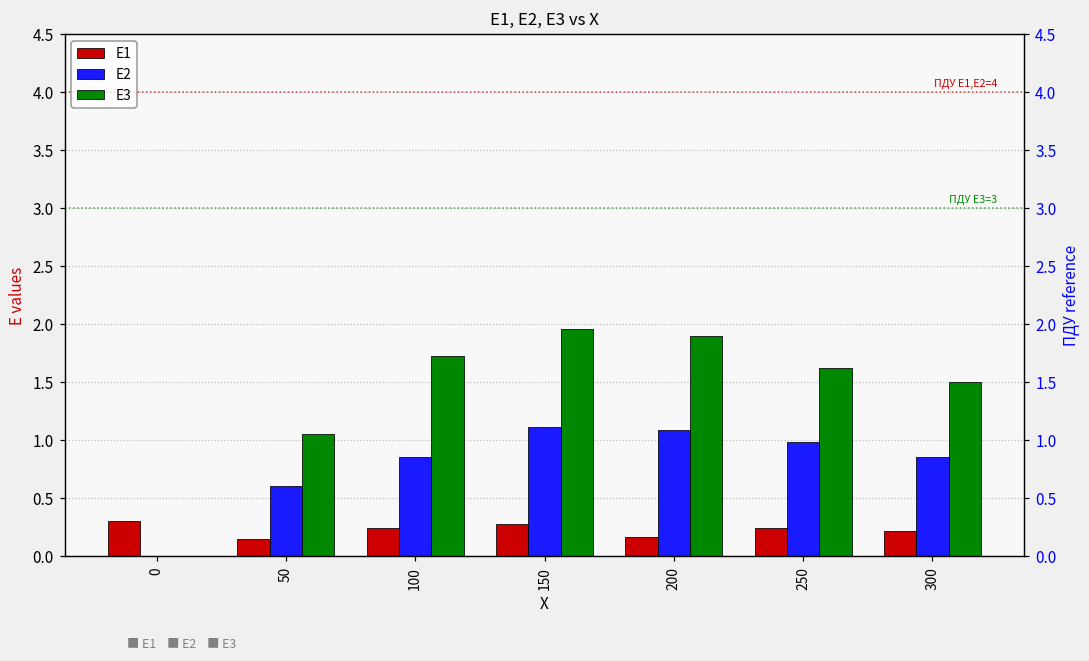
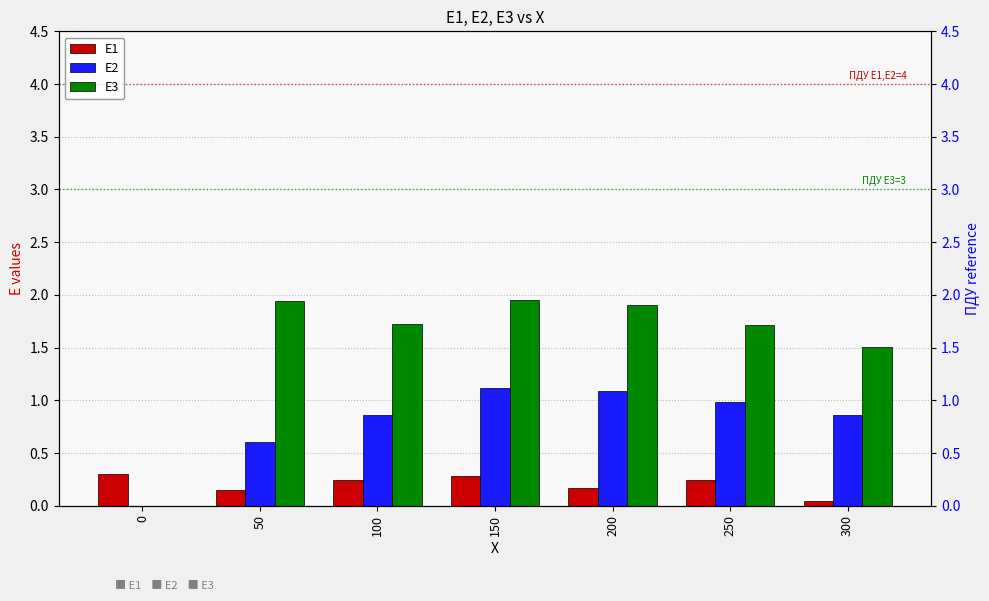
E3, 50: 1.05 -> 1.95
E3, 250: 1.62 -> 1.72
E1, 300: 0.22 -> 0.04
